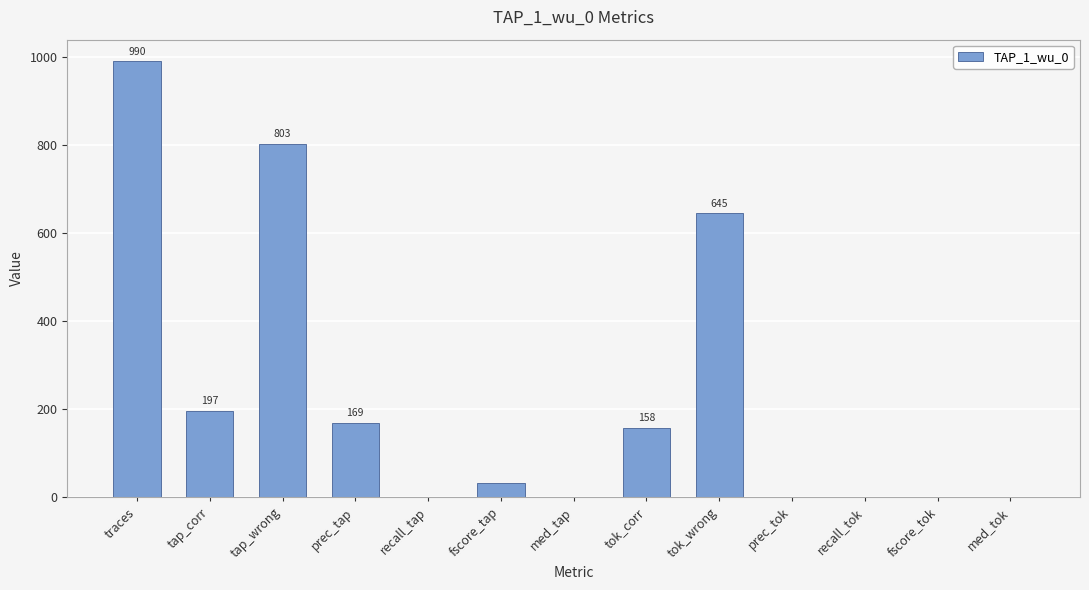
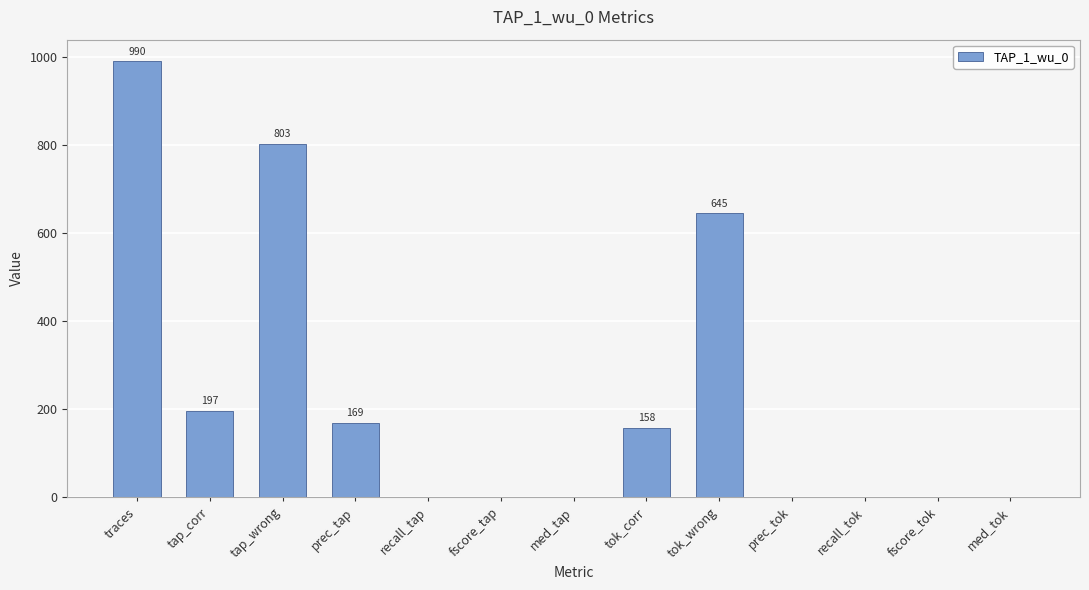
fscore_tap: 30 -> 0
